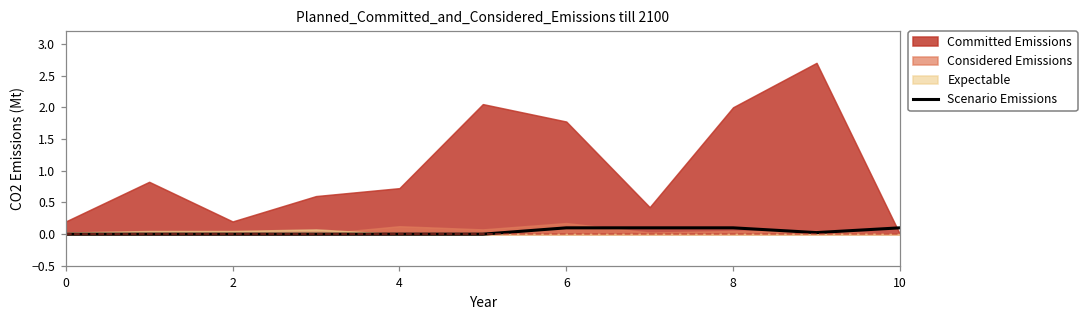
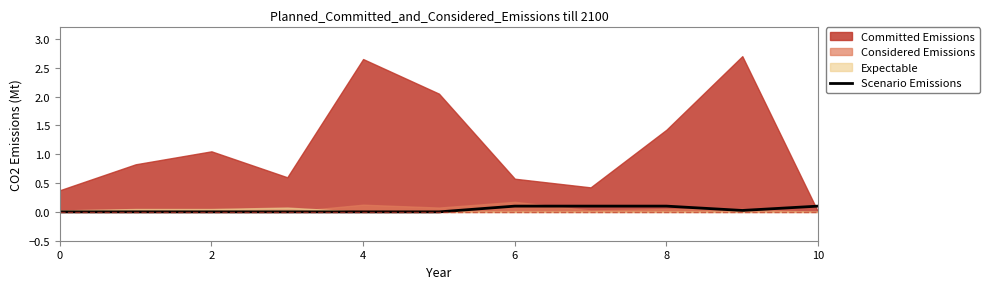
Committed Emissions, 0: 0.2 -> 0.4
Committed Emissions, 2: 0.2 -> 1.1
Committed Emissions, 4: 0.7 -> 2.7
Committed Emissions, 6: 1.8 -> 0.6
Committed Emissions, 8: 2.0 -> 1.4
